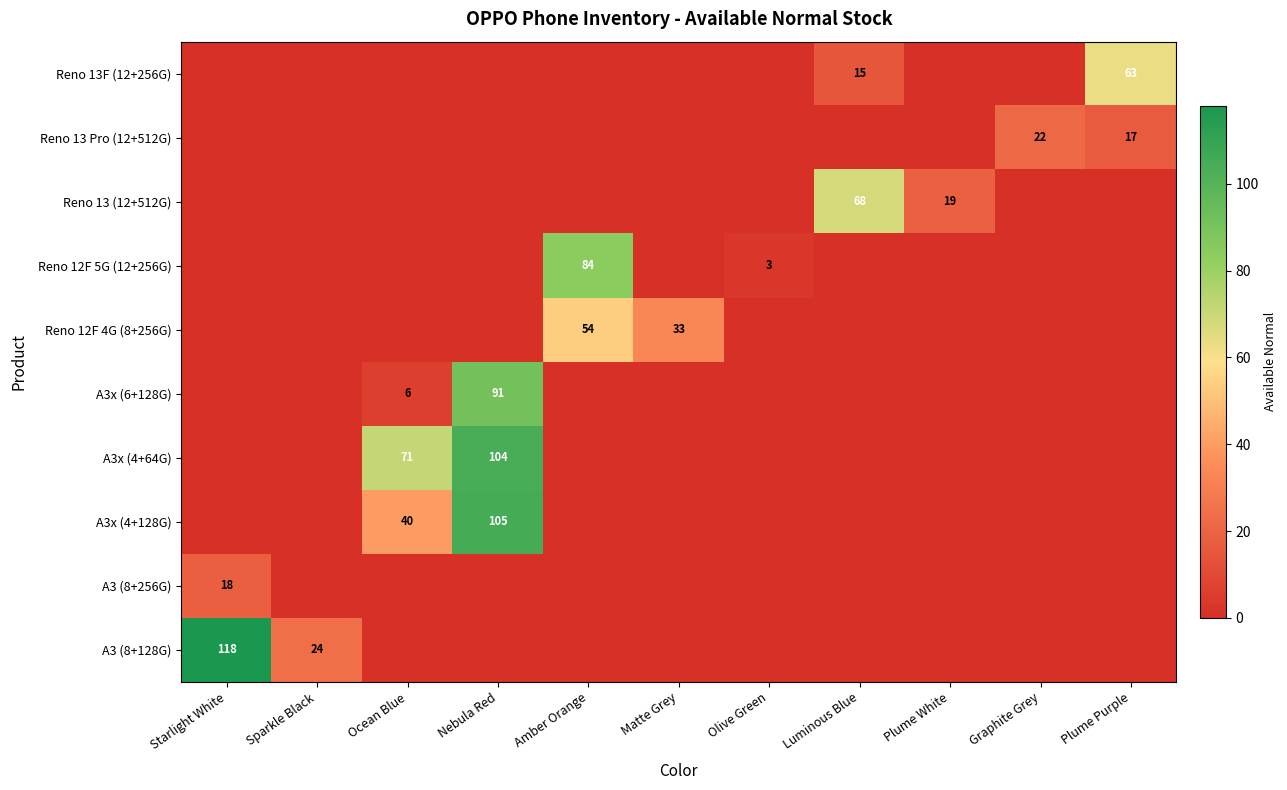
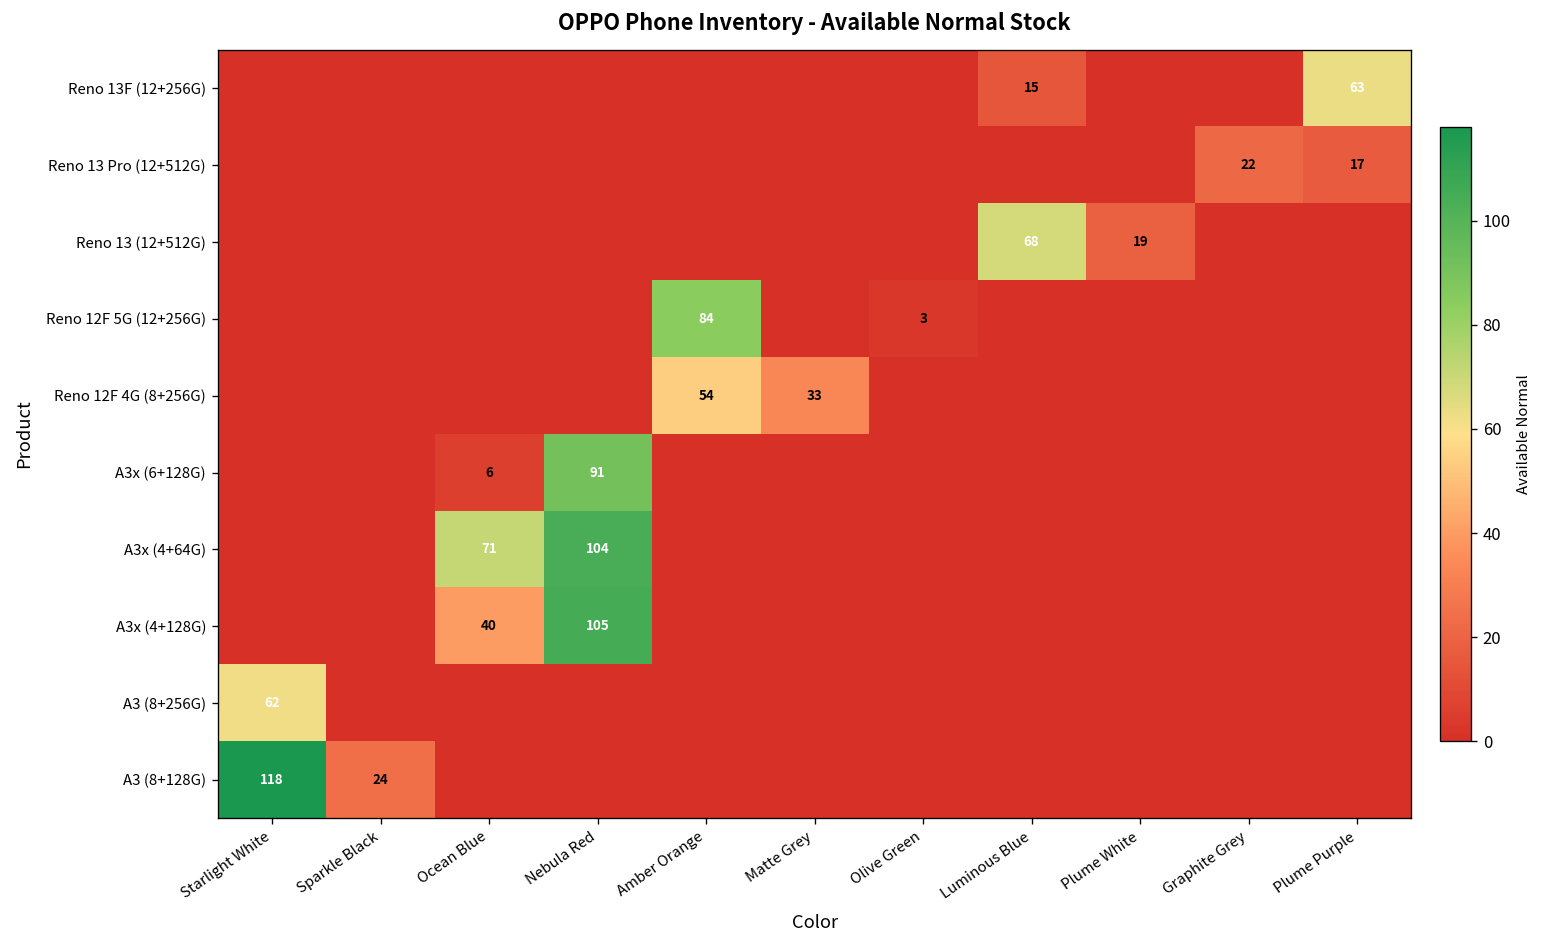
A3 (8+256G), Starlight White: 18 -> 62
